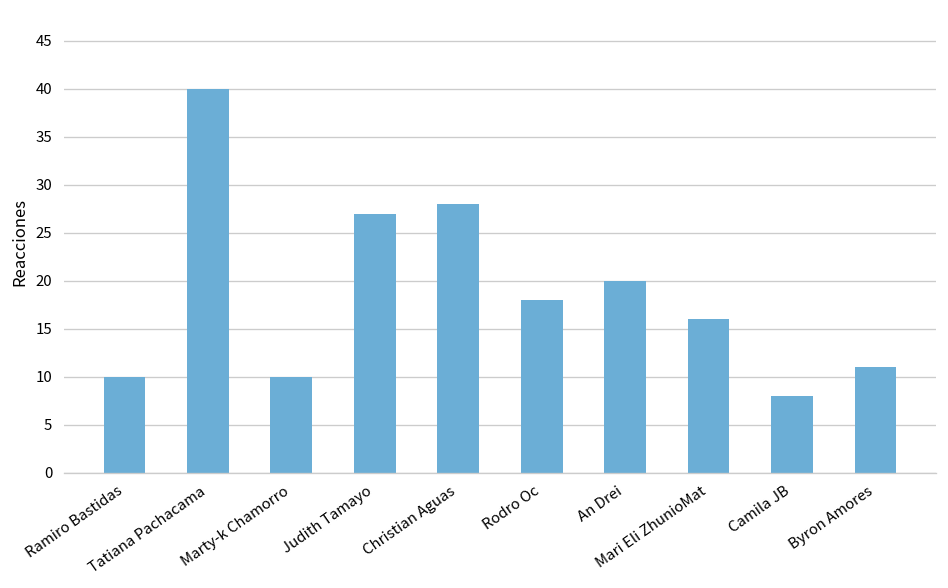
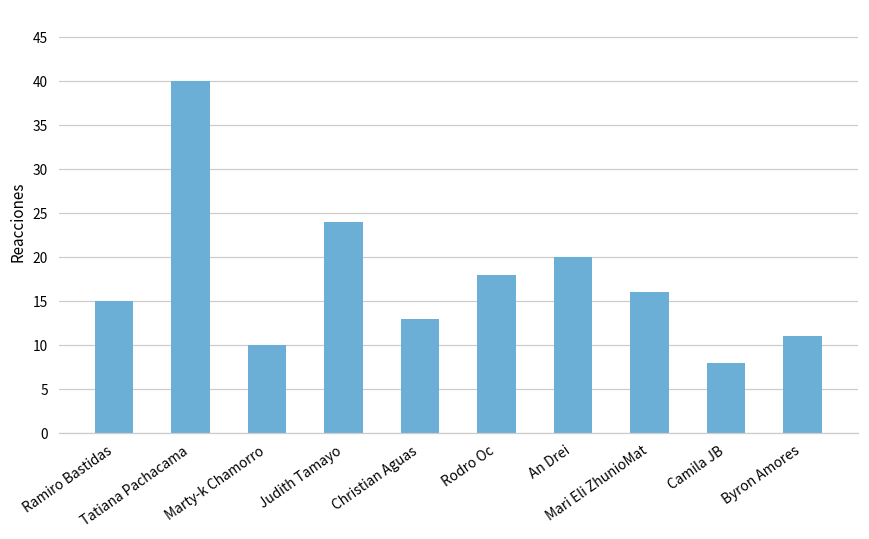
Ramiro Bastidas: 10 -> 15
Judith Tamayo: 27 -> 24
Christian Aguas: 28 -> 13
